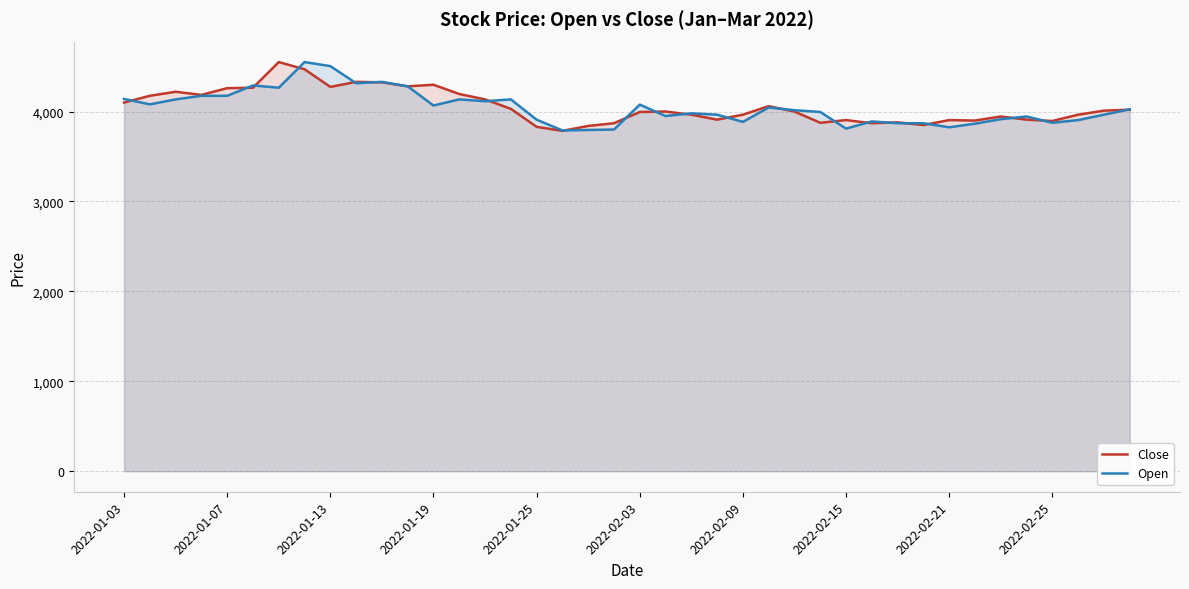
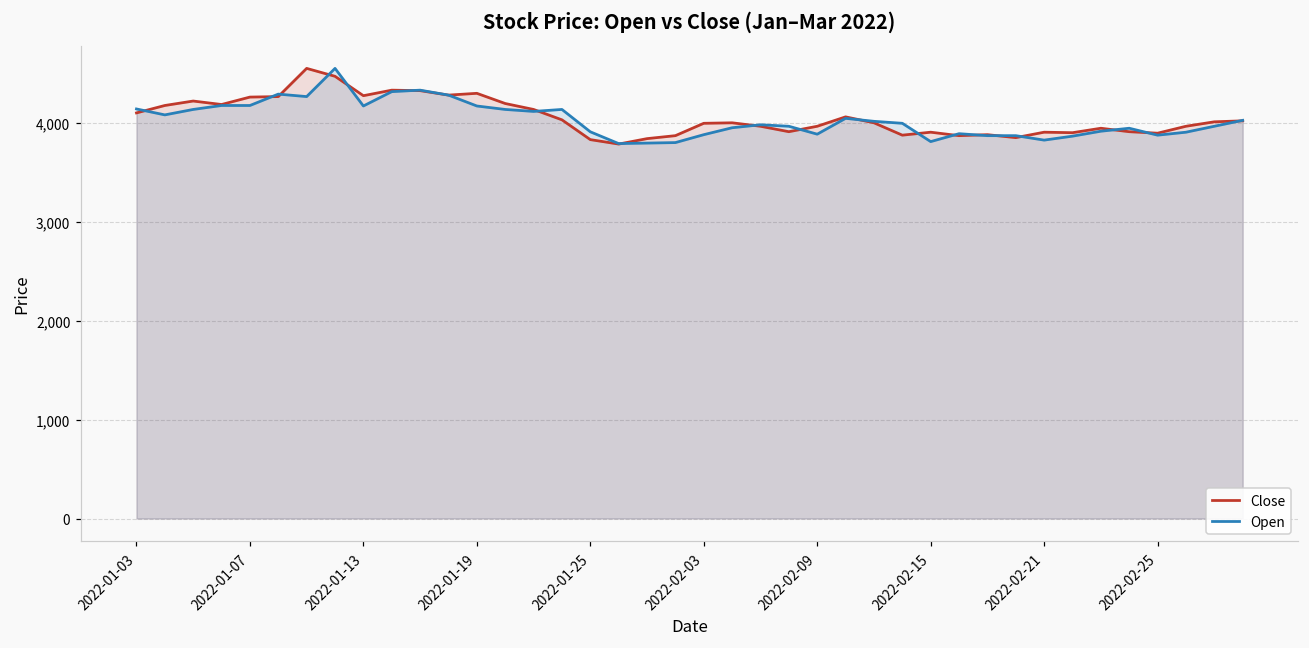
Open, 2022-01-13: 4,500 -> 4,200
Open, 2022-01-19: 4,100 -> 4,200
Open, 2022-02-03: 4,100 -> 3,900
